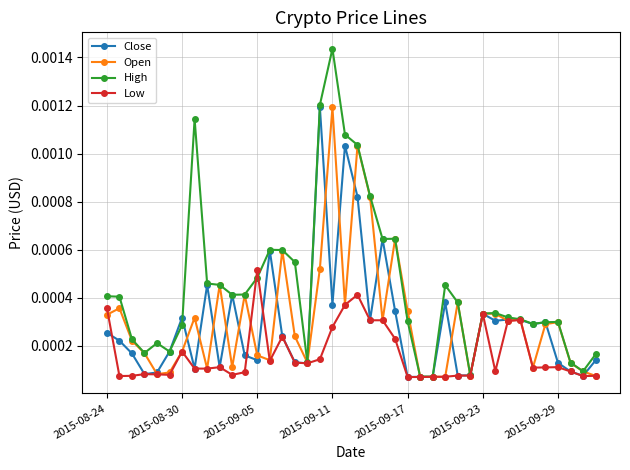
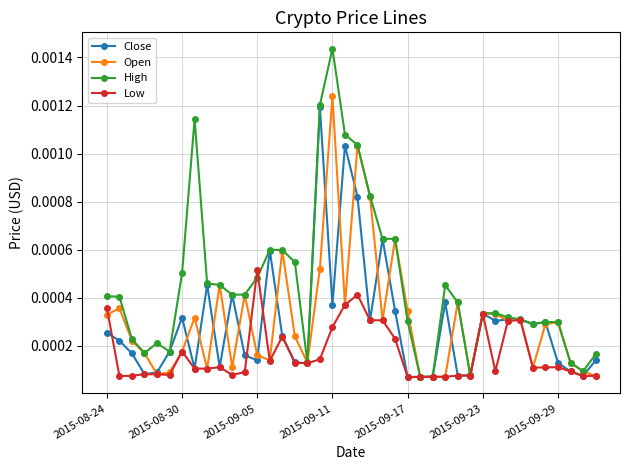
High, 2015-08-30: 0.00029 -> 0.00050
Open, 2015-09-11: 0.00119 -> 0.00124
